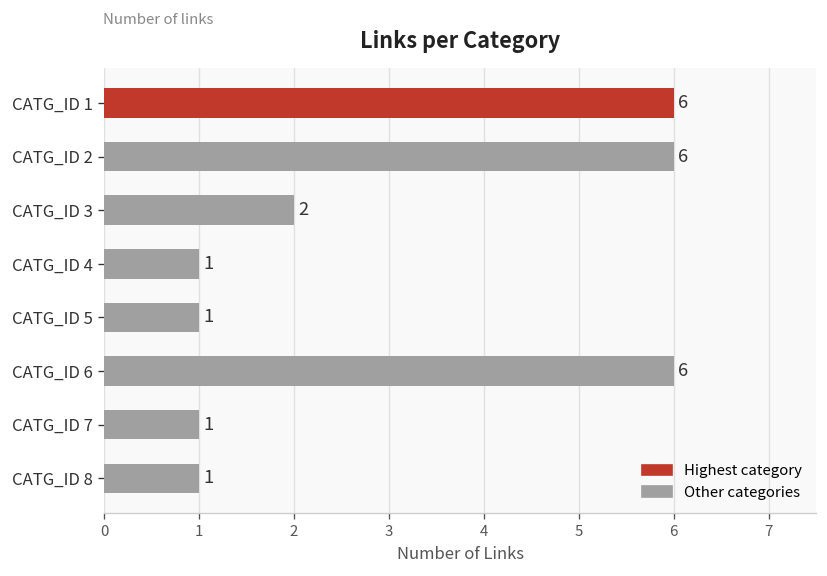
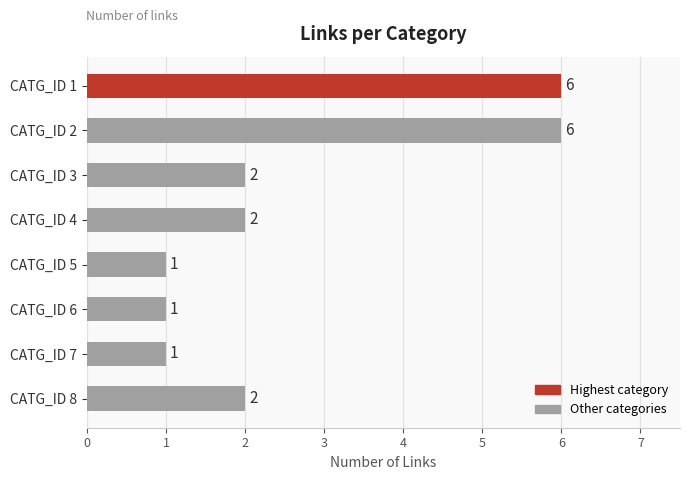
CATG_ID 4: 1 -> 2
CATG_ID 6: 6 -> 1
CATG_ID 8: 1 -> 2
